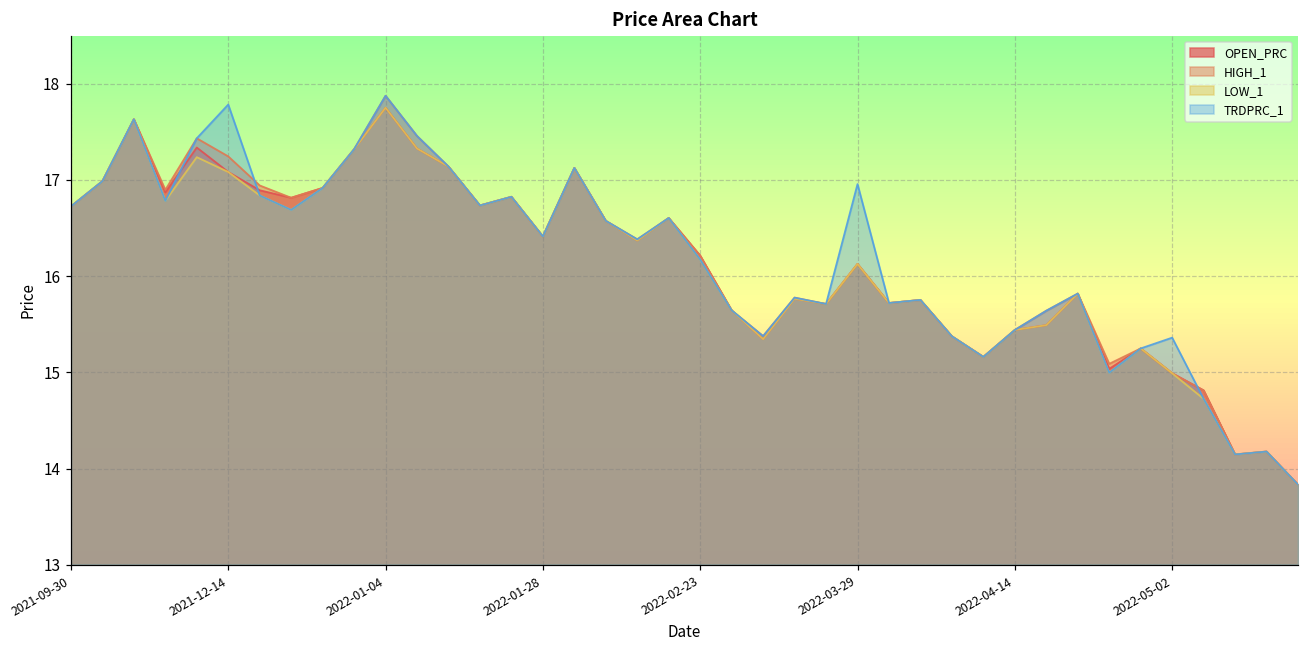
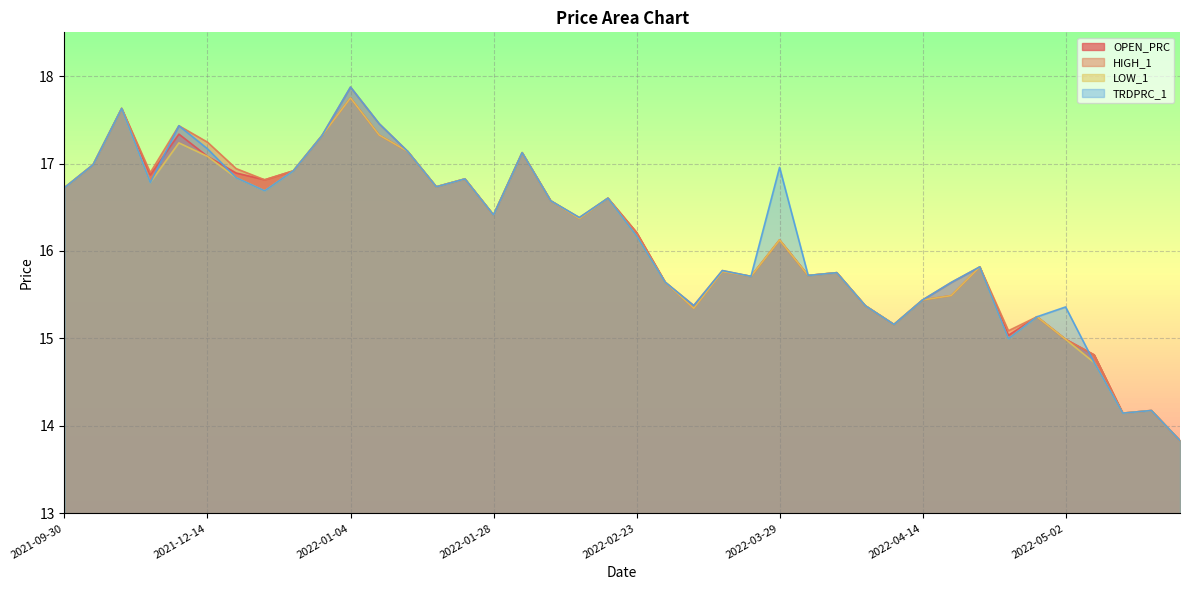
TRDPRC_1, 2021-12-14: 17.8 -> 17.2
